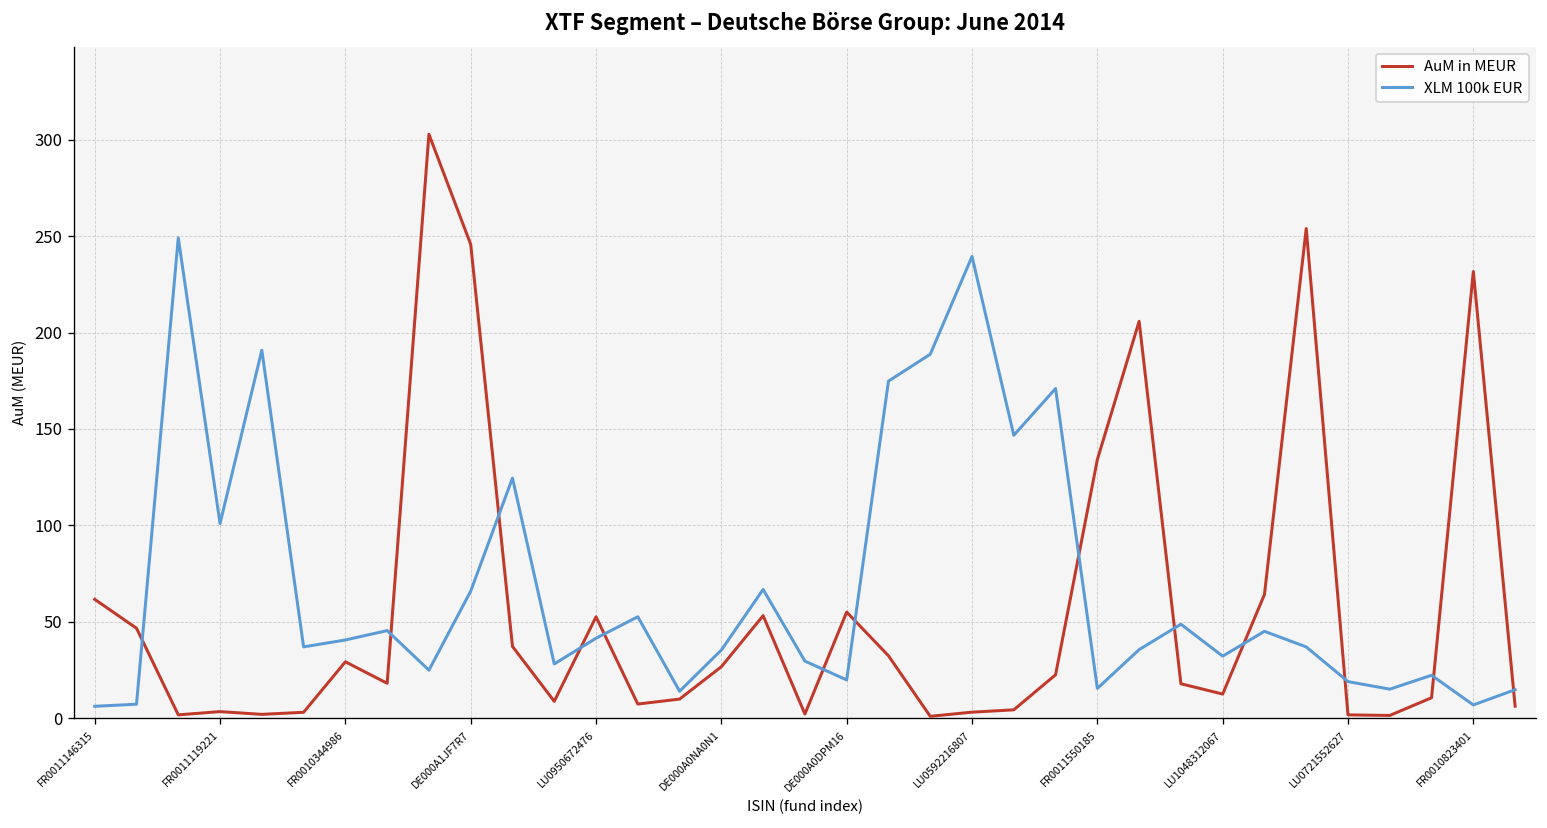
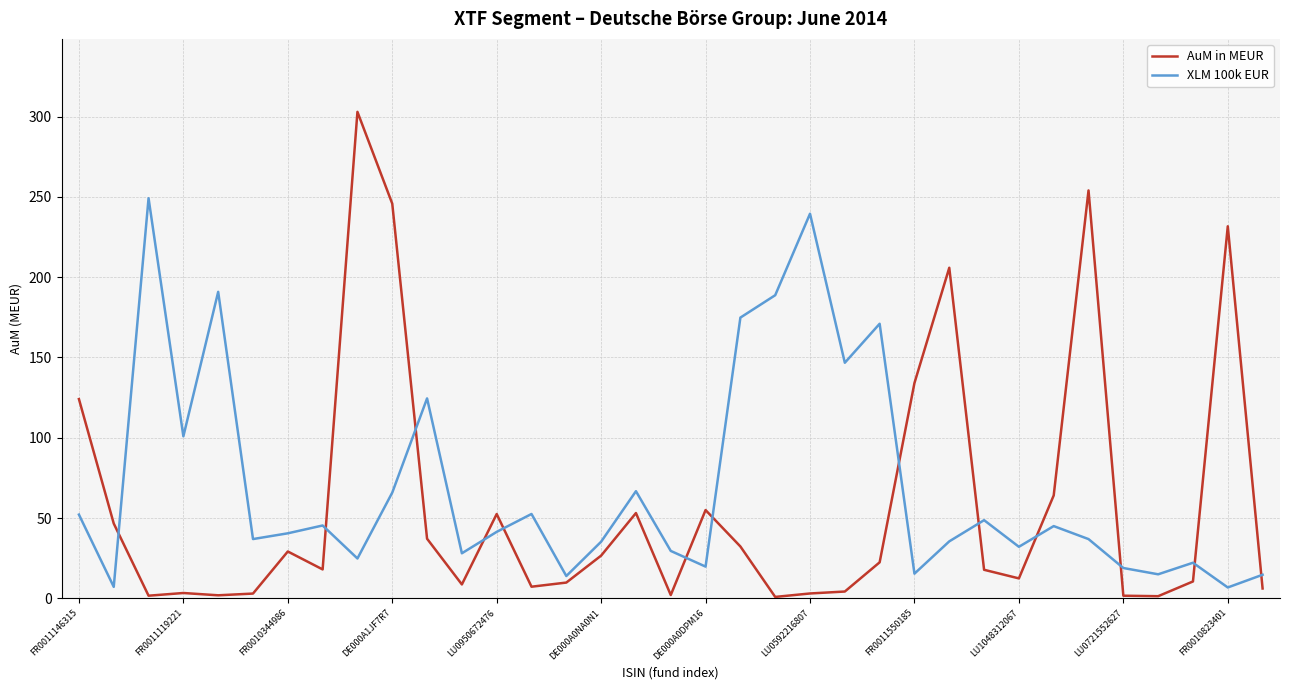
AuM in MEUR, FR0011146315: 62 -> 124
XLM 100k EUR, FR0011146315: 6 -> 52
